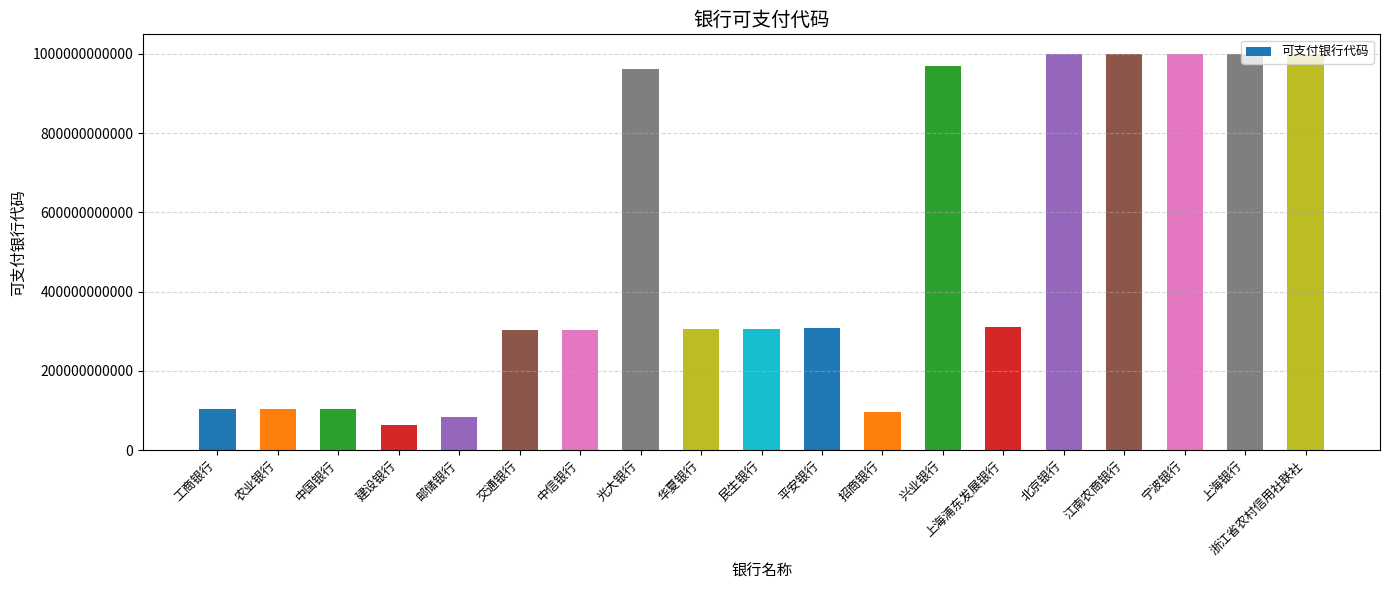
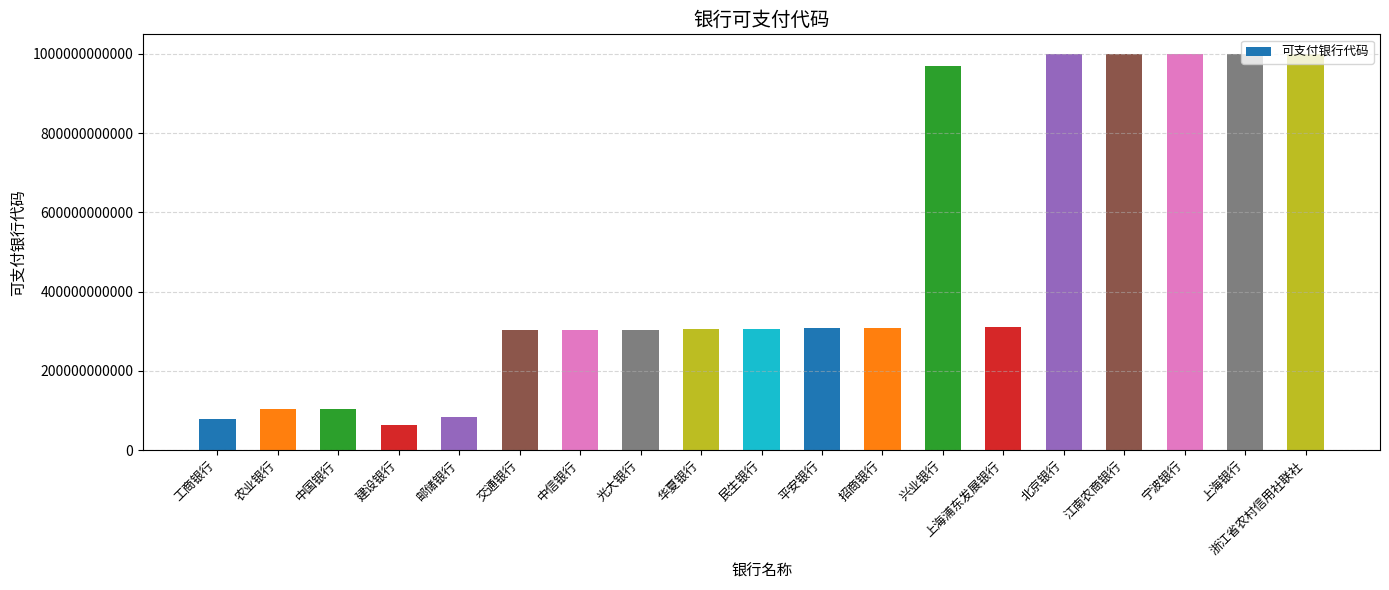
工商银行: 100000000000 -> 80000000000
光大银行: 960000000000 -> 300000000000
招商银行: 100000000000 -> 310000000000
